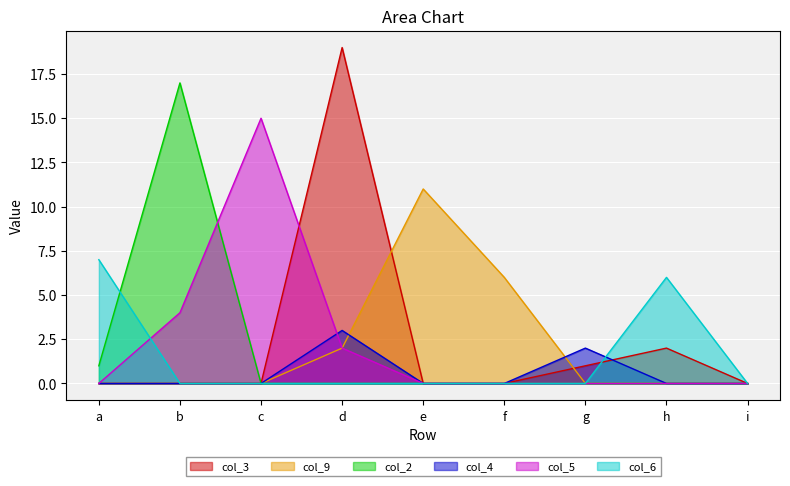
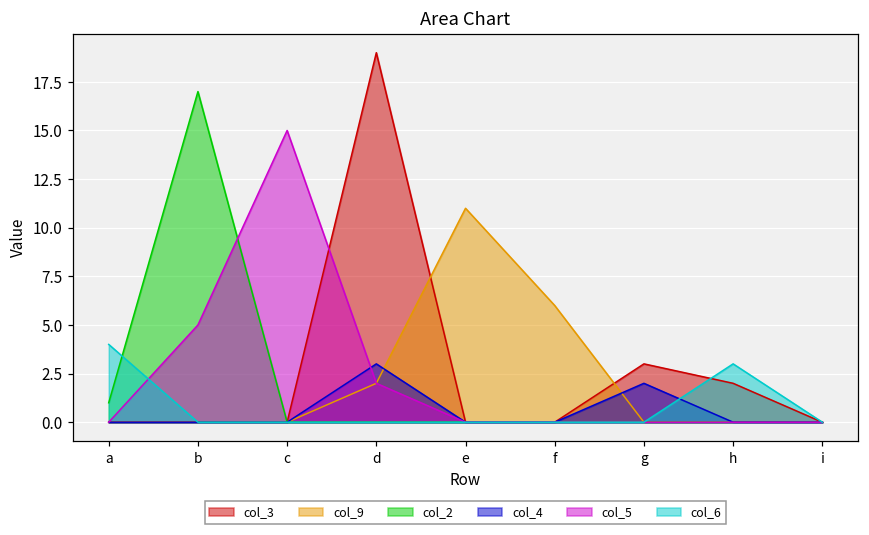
col_6, a: 7 -> 4
col_5, b: 4 -> 5
col_3, g: 1 -> 3
col_6, h: 6 -> 3
